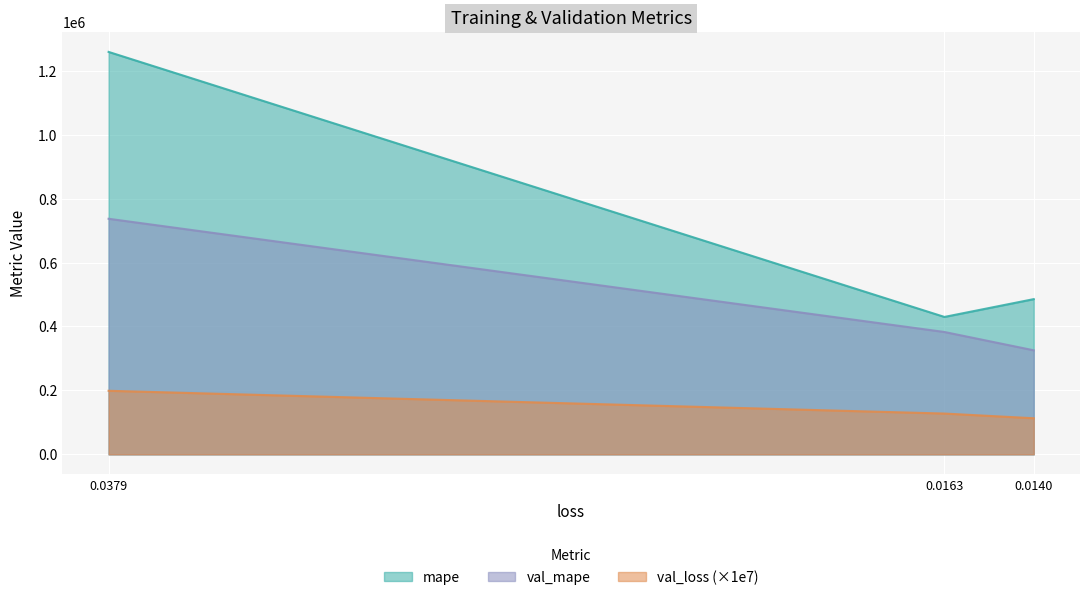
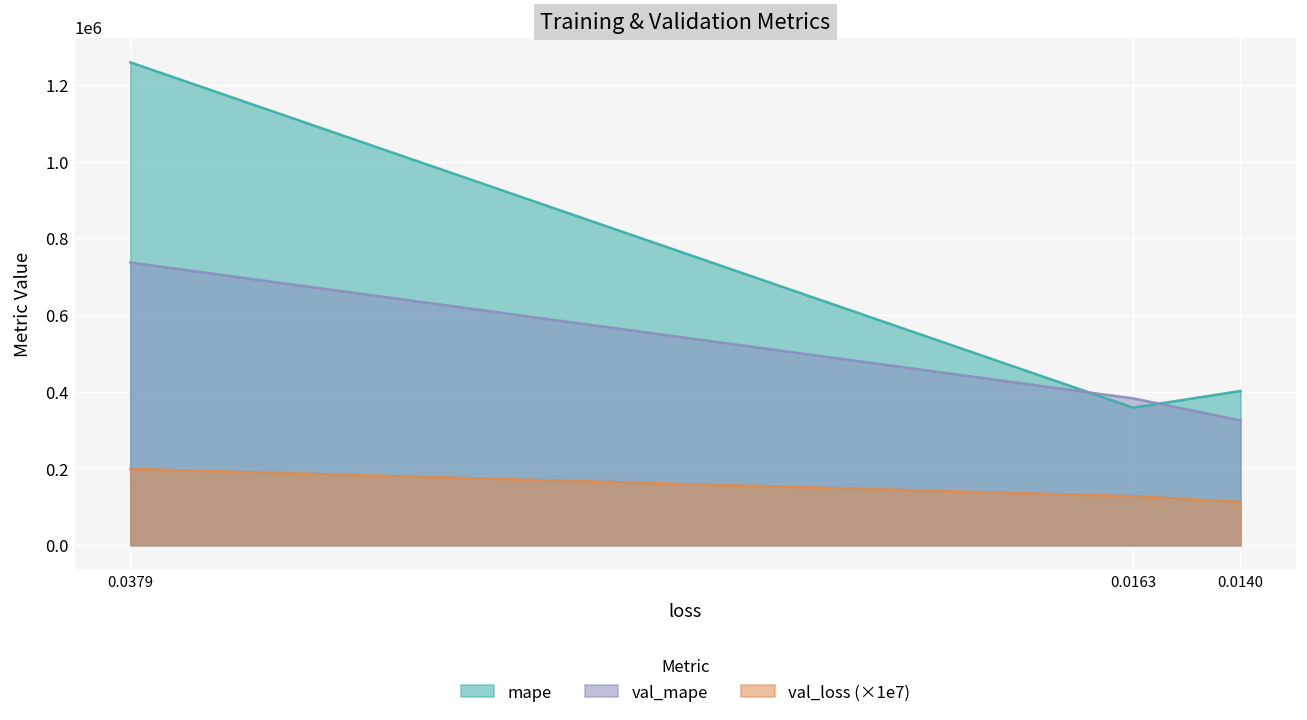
mape, 0.0163: 430000 -> 360000
mape, 0.0140: 490000 -> 400000
